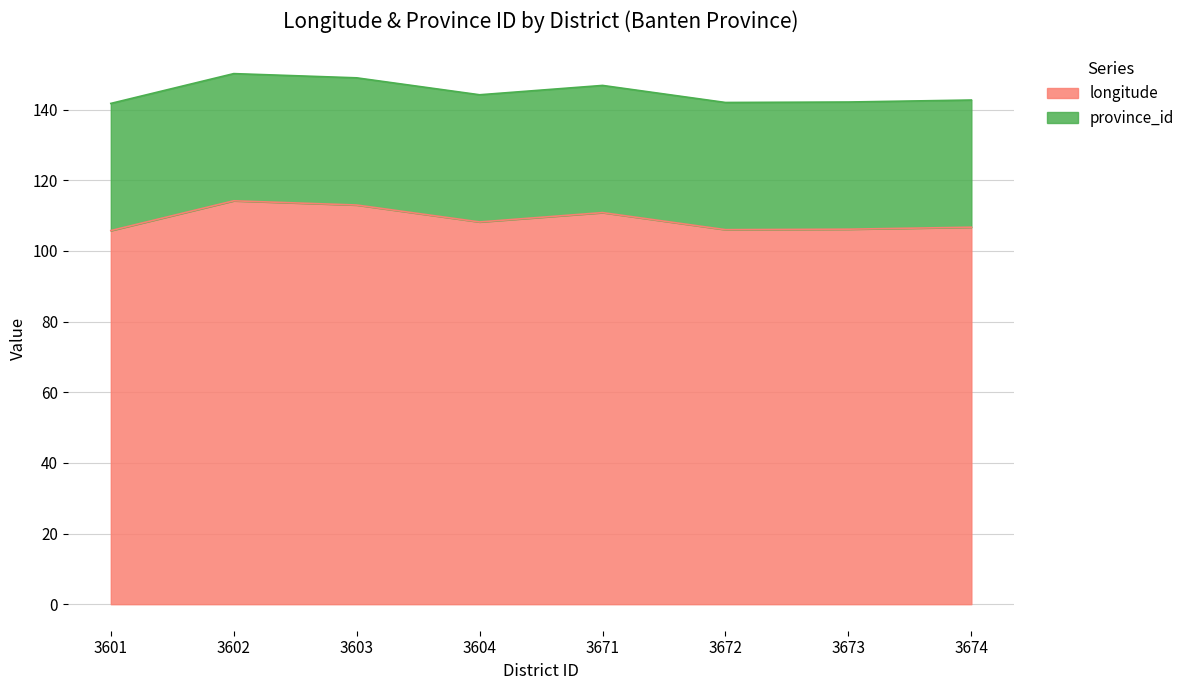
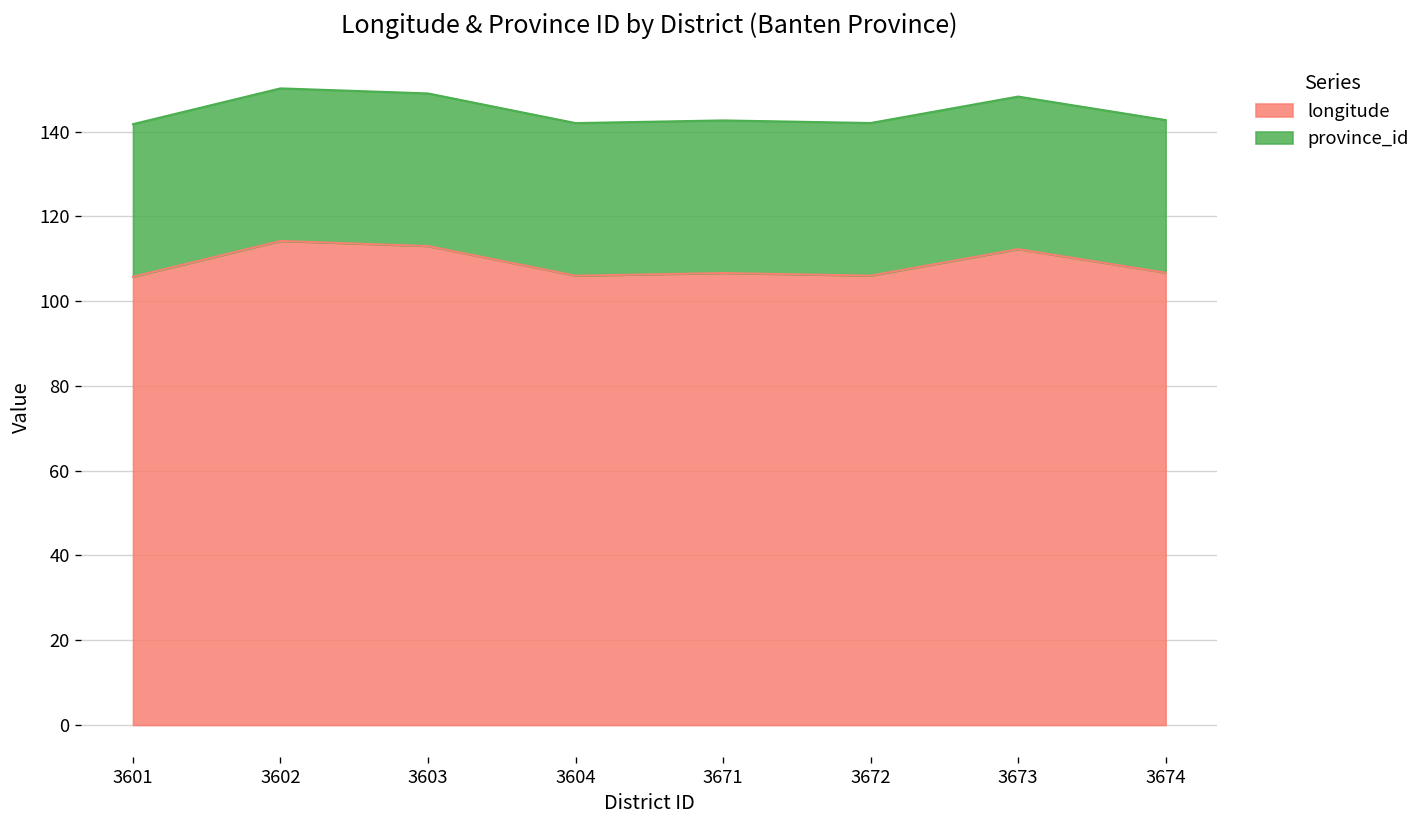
longitude, 3604: 108 -> 106
longitude, 3671: 111 -> 107
longitude, 3673: 106 -> 112
